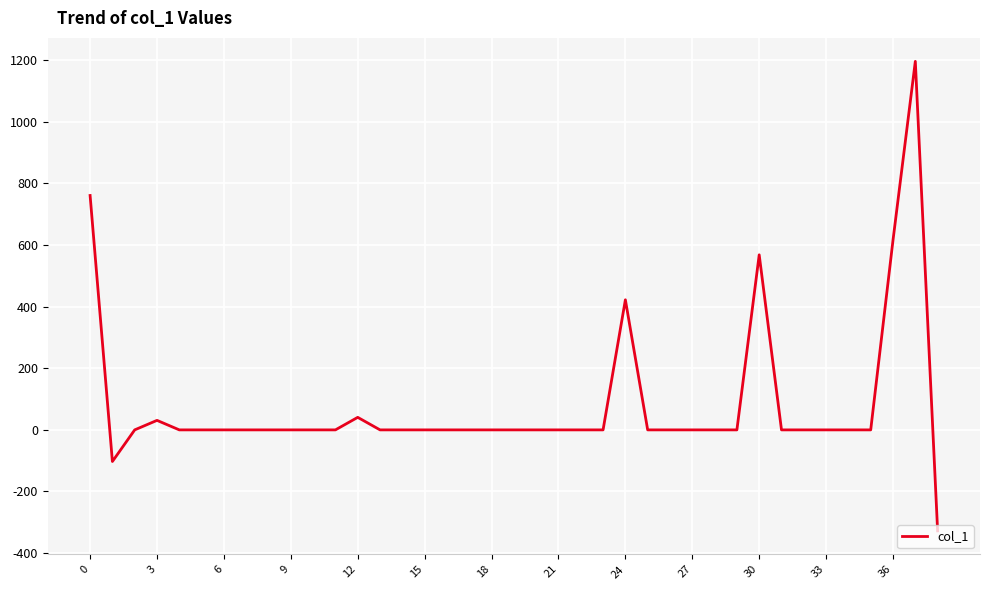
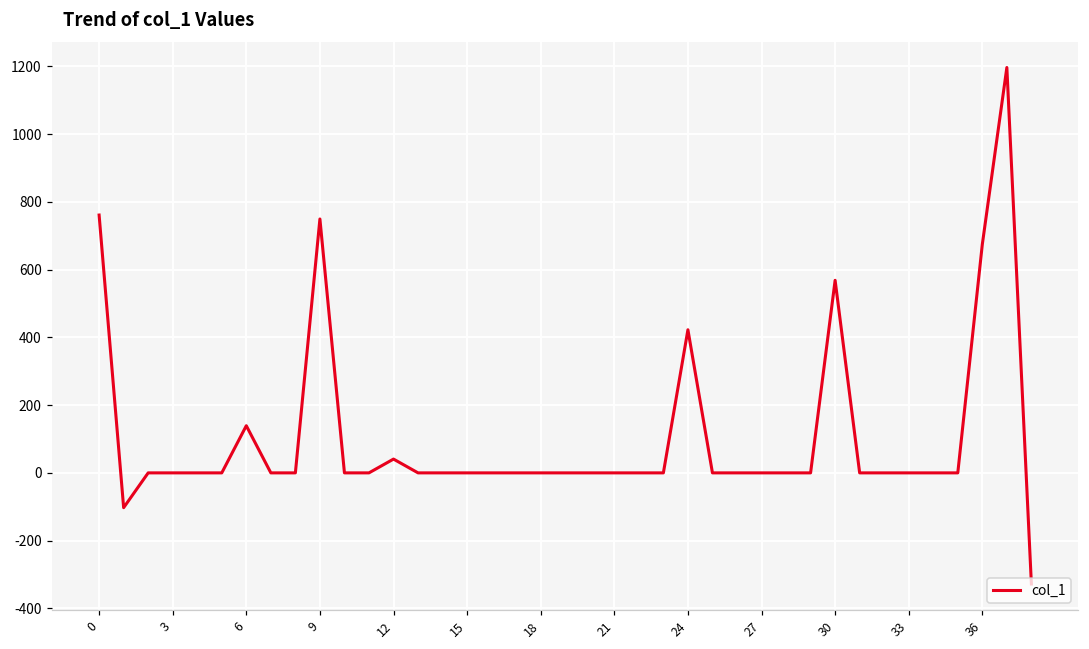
3: 30 -> 0
6: 0 -> 140
9: 0 -> 750
36: 620 -> 670
